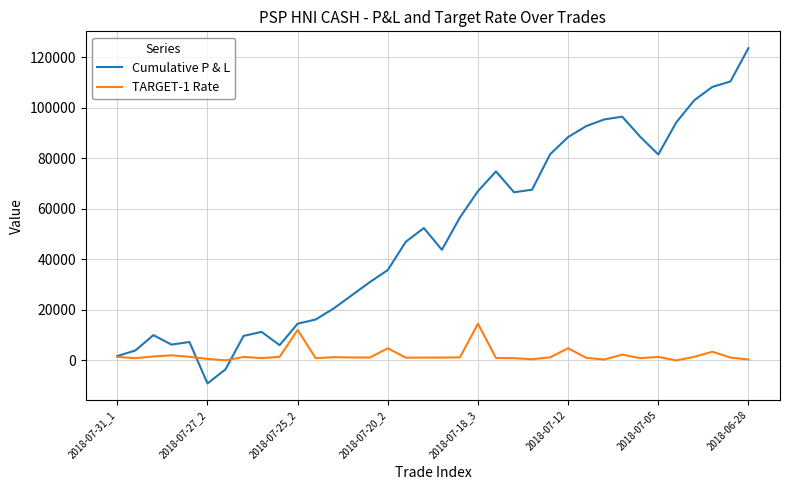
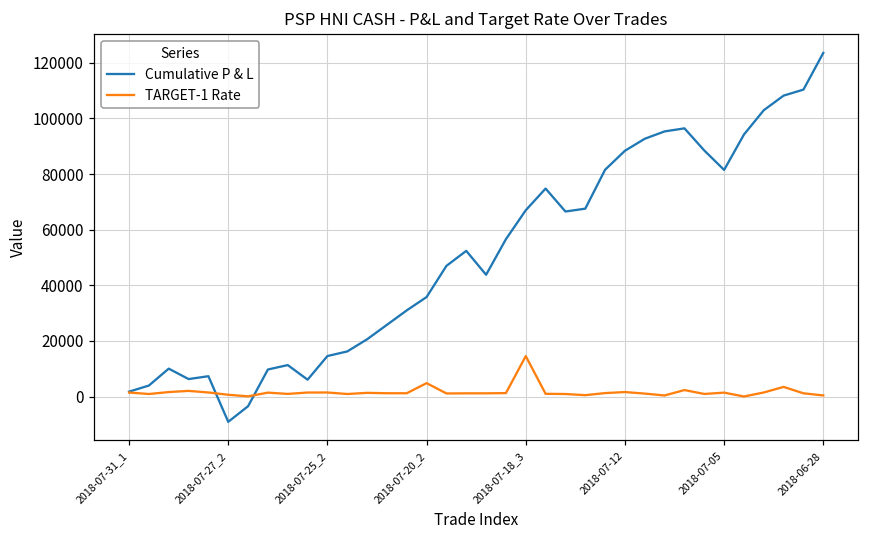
TARGET-1 Rate, 2018-07-25_2: 12000 -> 1000
TARGET-1 Rate, 2018-07-12: 5000 -> 2000
